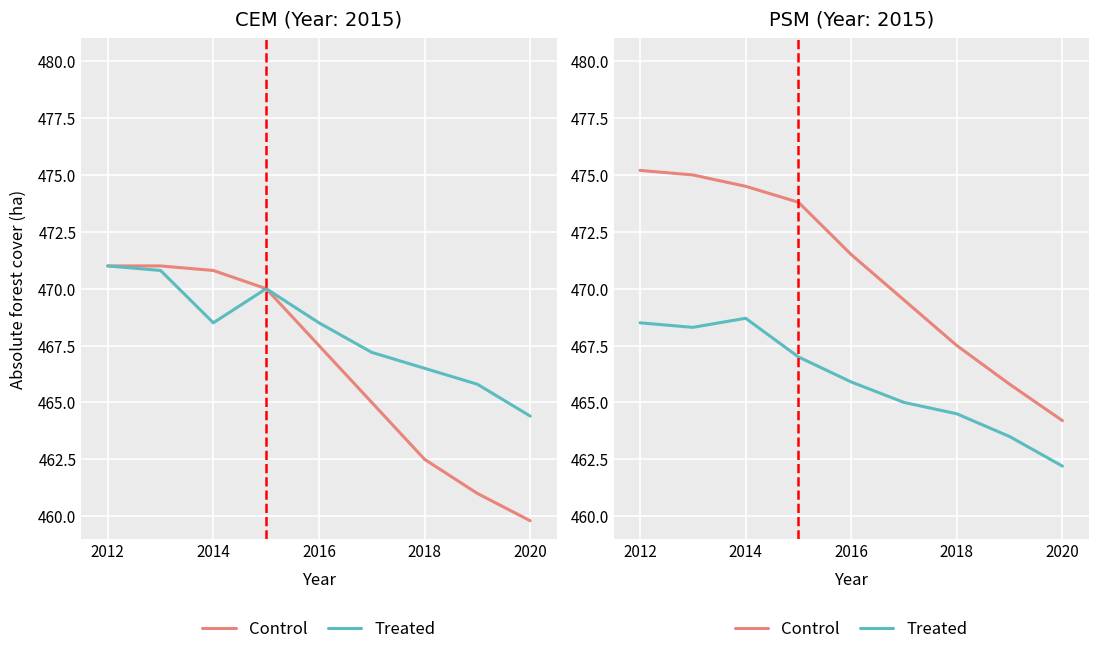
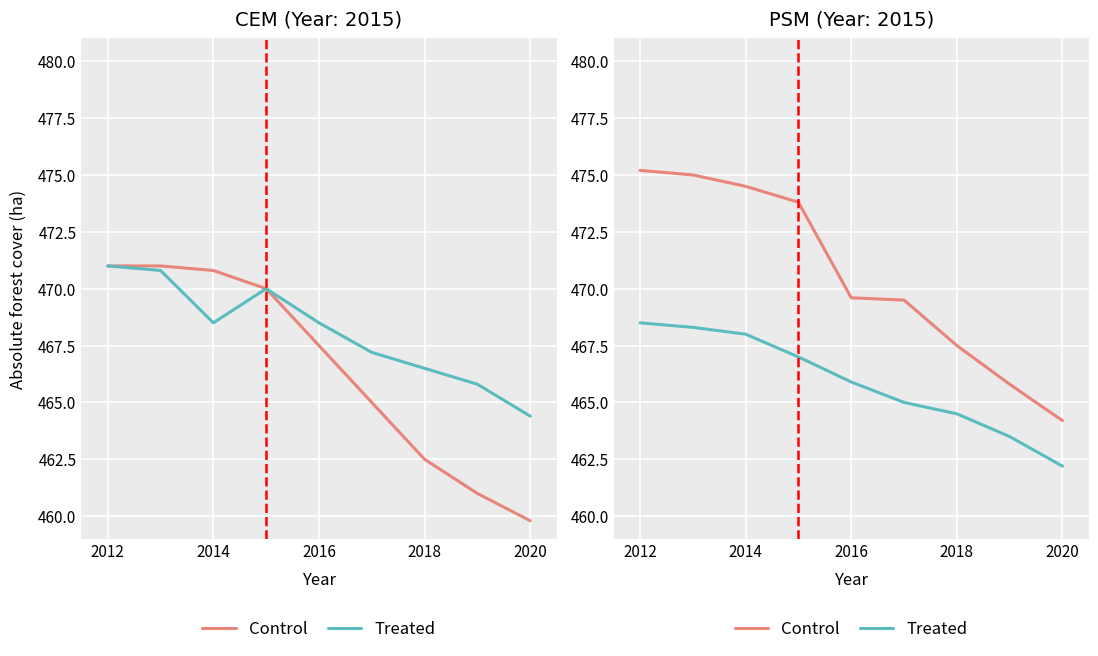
PSM (Year: 2015), Treated, 2014: 468.7 -> 468.0
PSM (Year: 2015), Control, 2016: 471.5 -> 469.6
